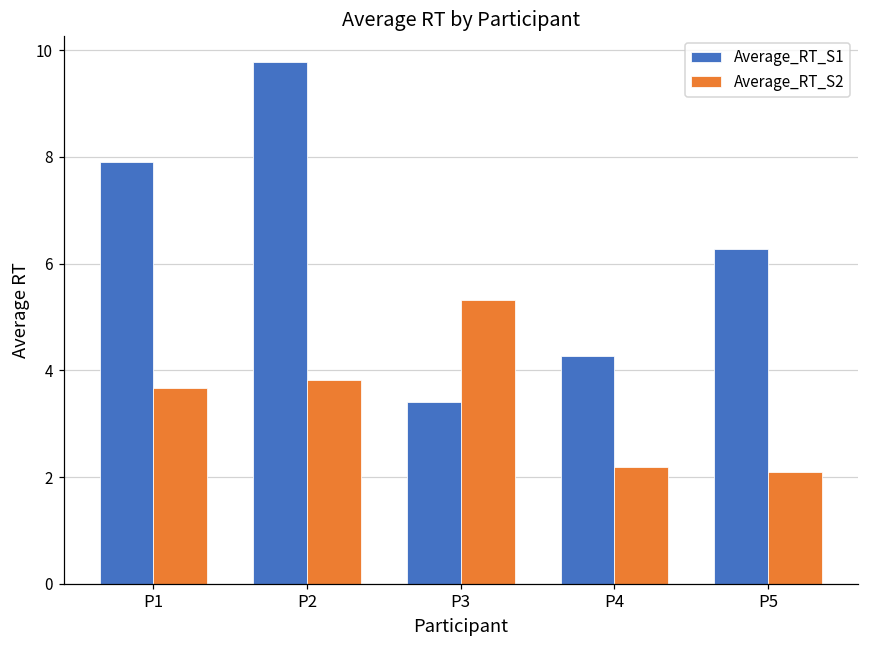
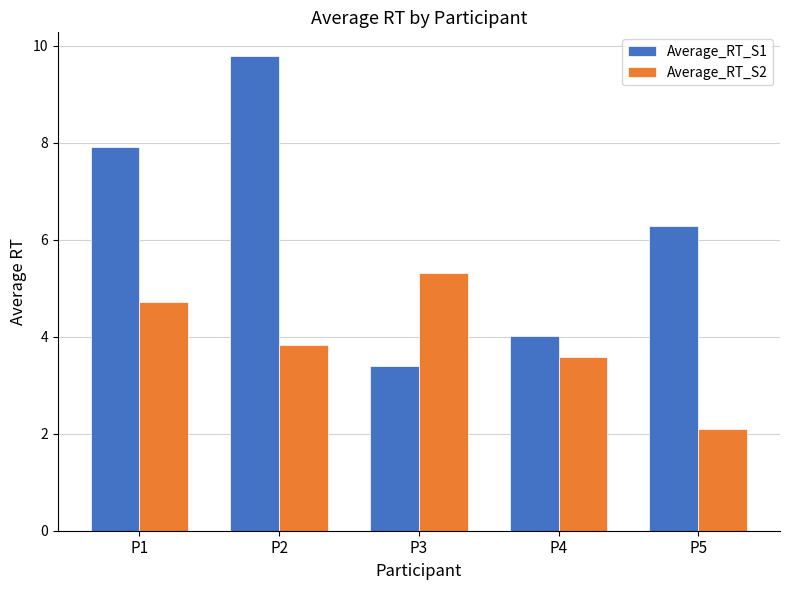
Average_RT_S2, P1: 3.7 -> 4.7
Average_RT_S1, P4: 4.3 -> 4.0
Average_RT_S2, P4: 2.2 -> 3.6
